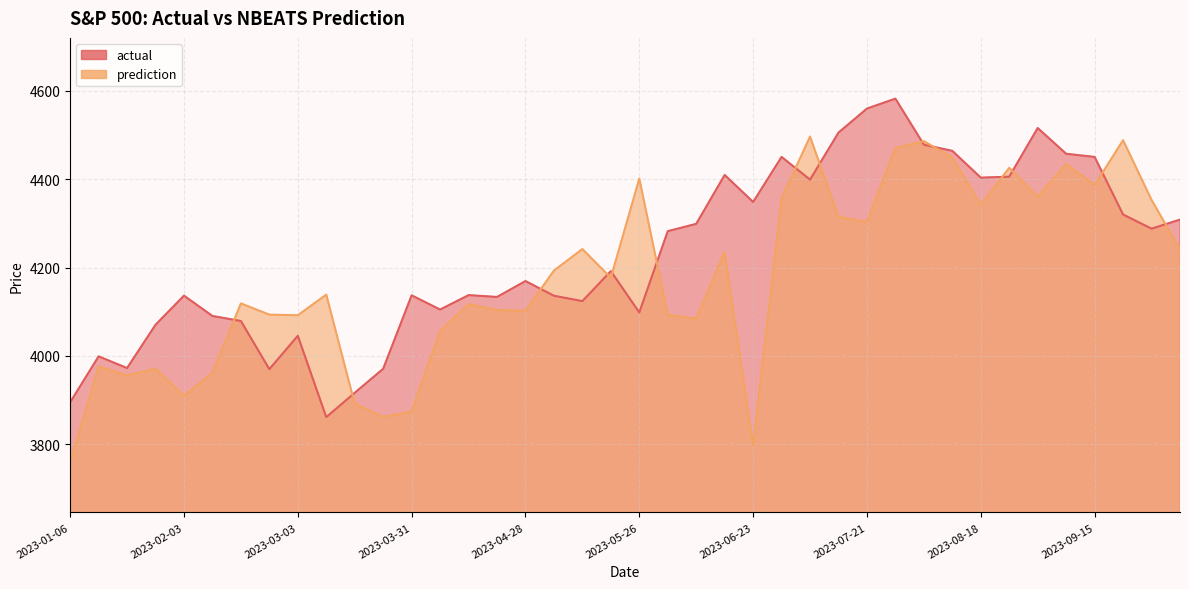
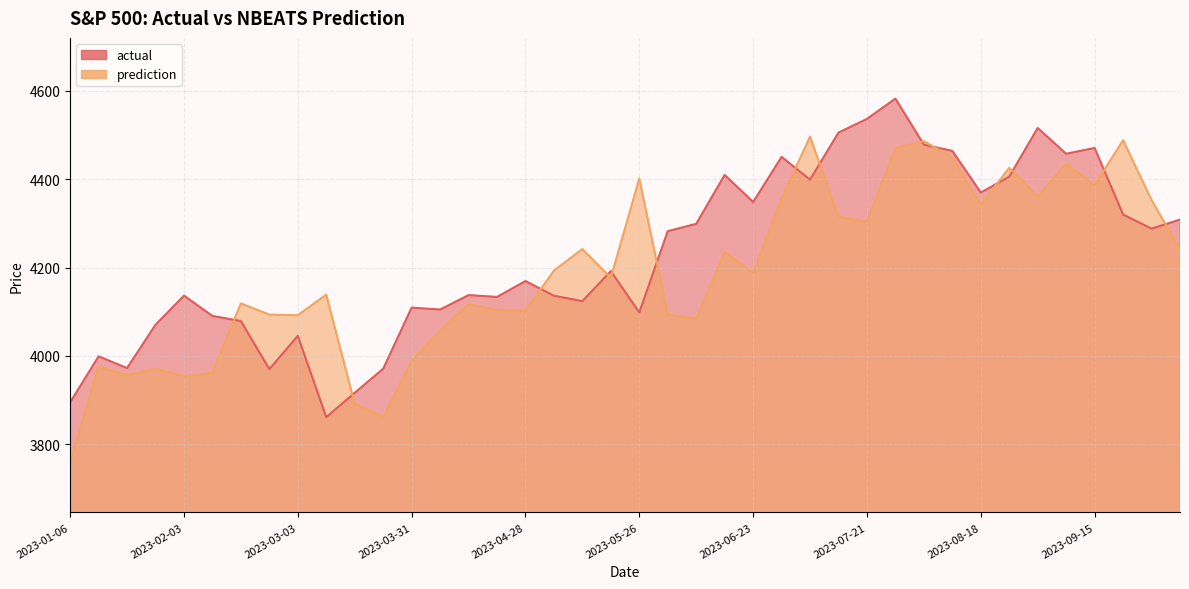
prediction, 2023-02-03: 3910 -> 3950
actual, 2023-03-31: 4140 -> 4110
prediction, 2023-03-31: 3870 -> 3990
prediction, 2023-06-23: 3800 -> 4190
actual, 2023-07-21: 4560 -> 4540
actual, 2023-08-18: 4400 -> 4370
actual, 2023-09-15: 4450 -> 4470
